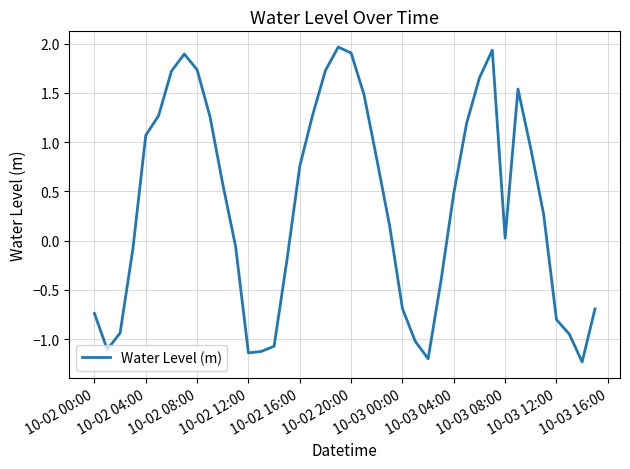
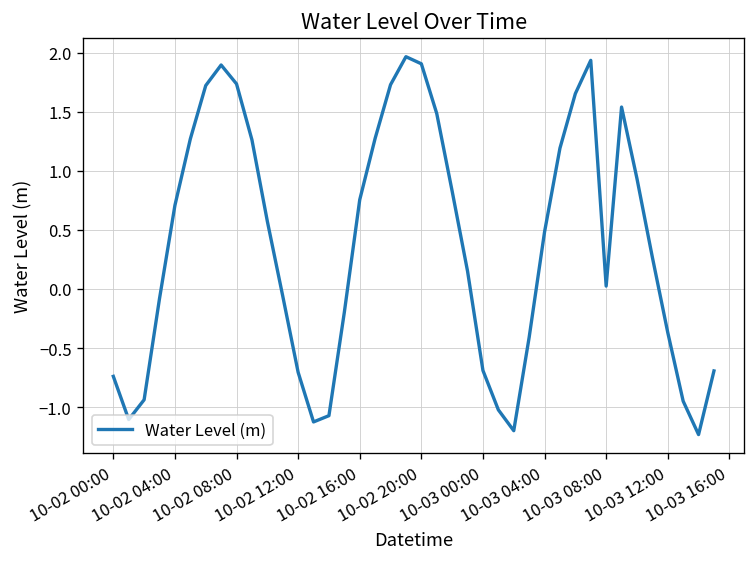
10-02 04:00: 1.1 -> 0.7
10-02 12:00: -1.1 -> -0.7
10-03 12:00: -0.8 -> -0.4
